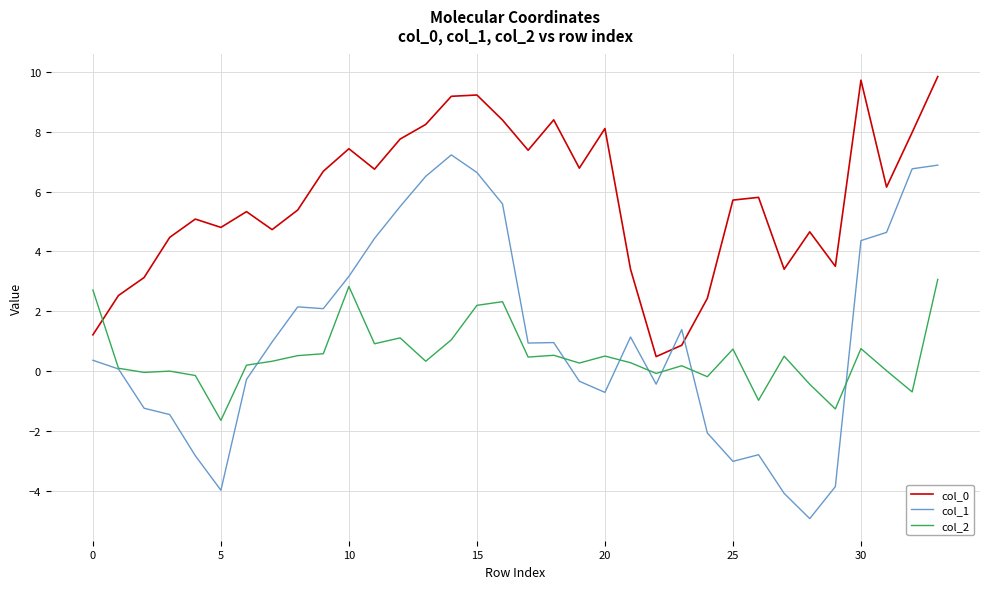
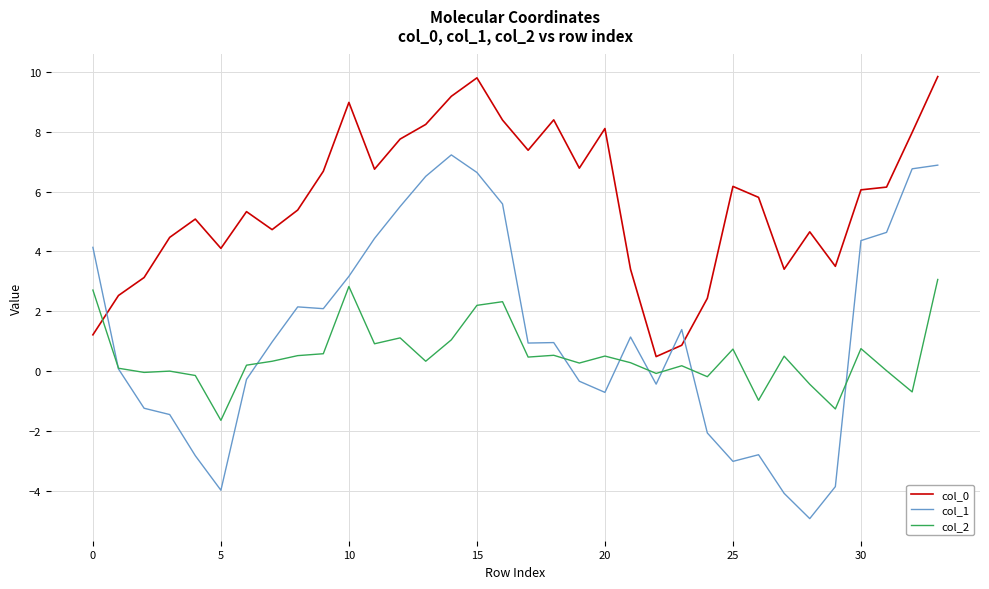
col_1, 0: 0.4 -> 4.1
col_0, 5: 4.8 -> 4.1
col_0, 10: 7.4 -> 9.0
col_0, 15: 9.2 -> 9.8
col_0, 25: 5.7 -> 6.2
col_0, 30: 9.7 -> 6.1
